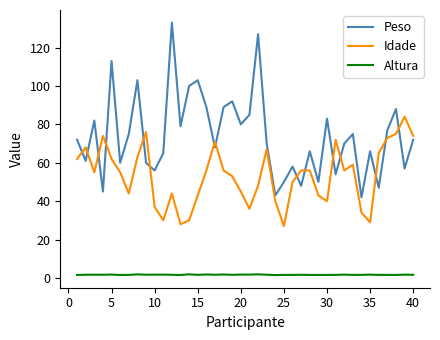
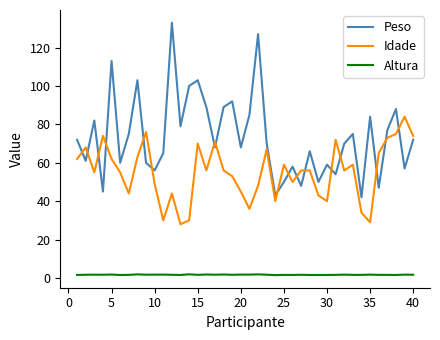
Idade, 10: 37 -> 49
Idade, 15: 43 -> 70
Peso, 20: 80 -> 68
Idade, 25: 27 -> 59
Peso, 30: 83 -> 59
Peso, 35: 66 -> 84
